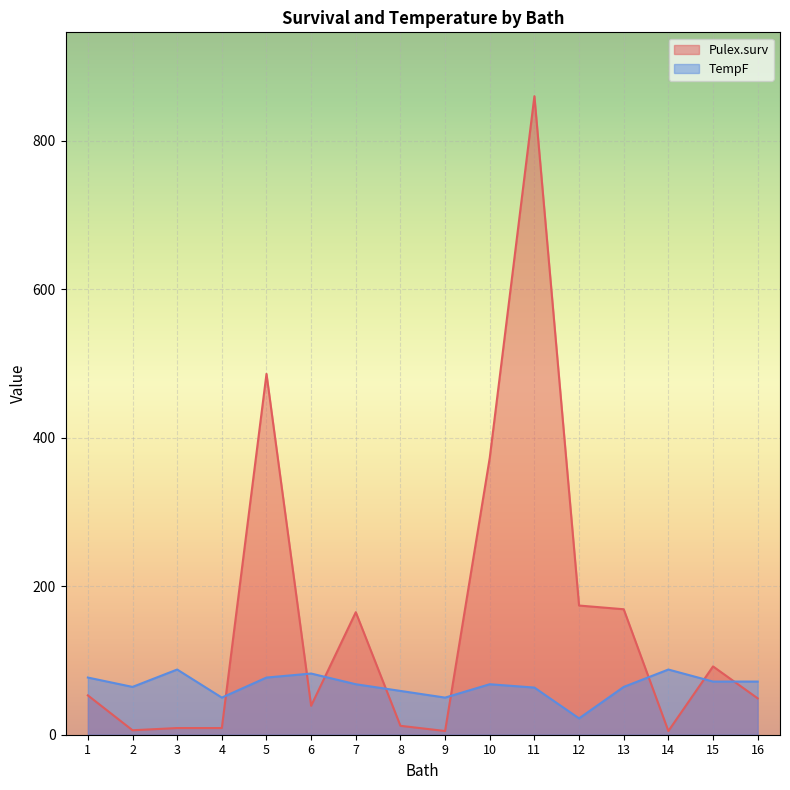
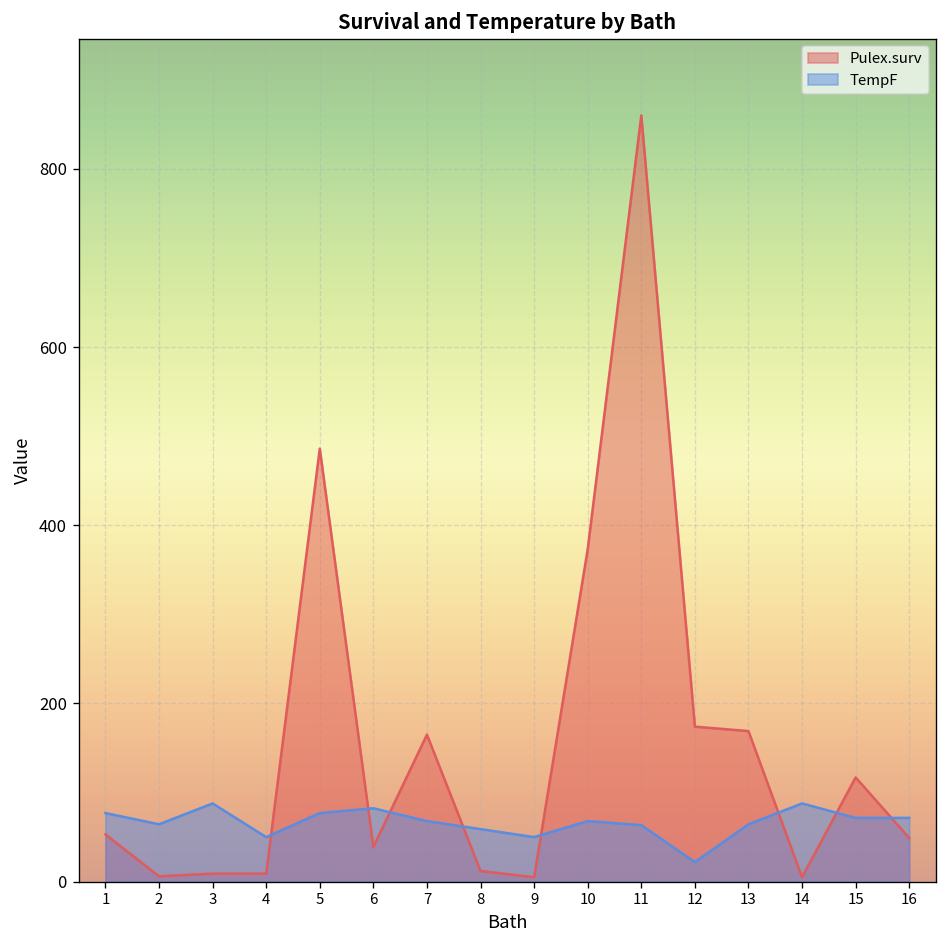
Pulex.surv, 15: 90 -> 120
